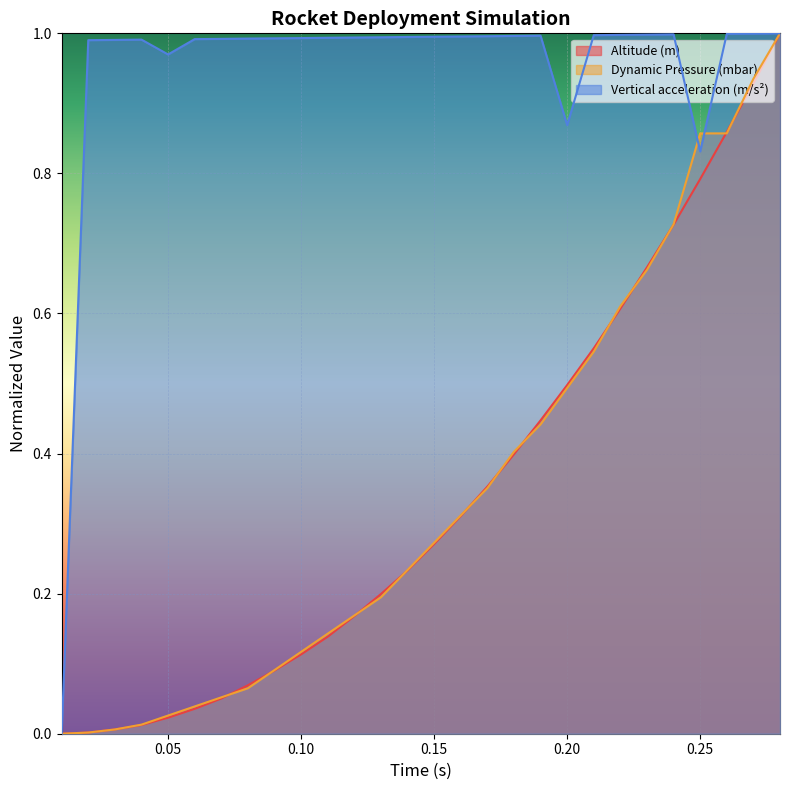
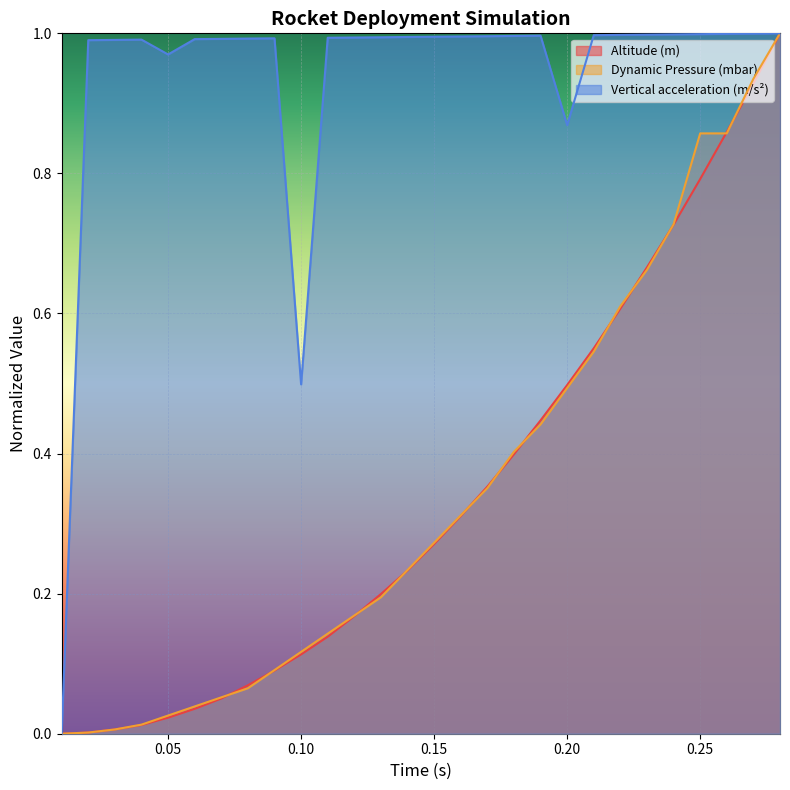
Vertical acceleration (m/s²), 0.10: 0.99 -> 0.50
Vertical acceleration (m/s²), 0.25: 0.83 -> 1.00
